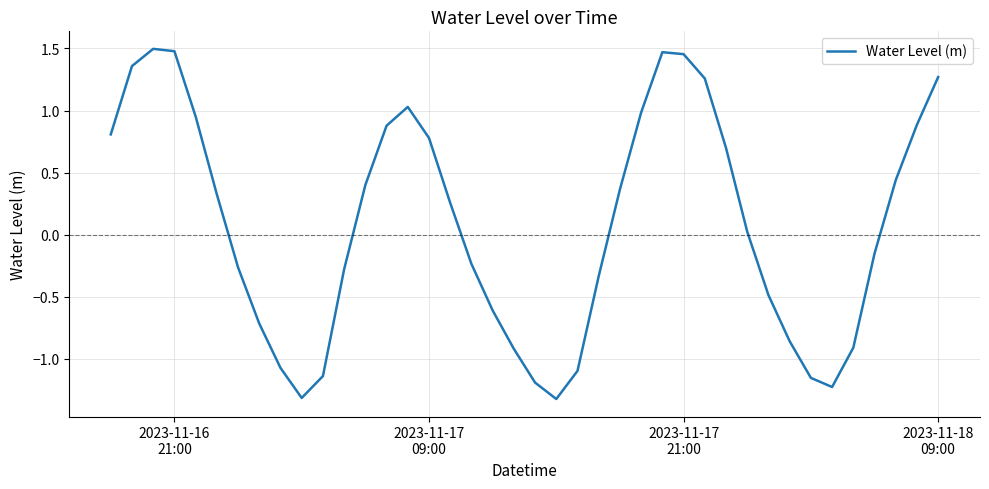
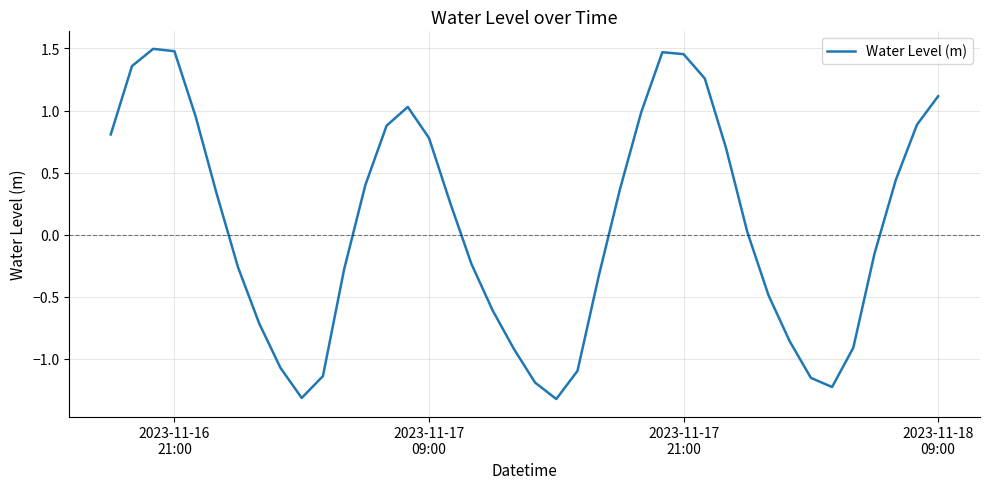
2023-11-18 09:00: 1.27 -> 1.12
